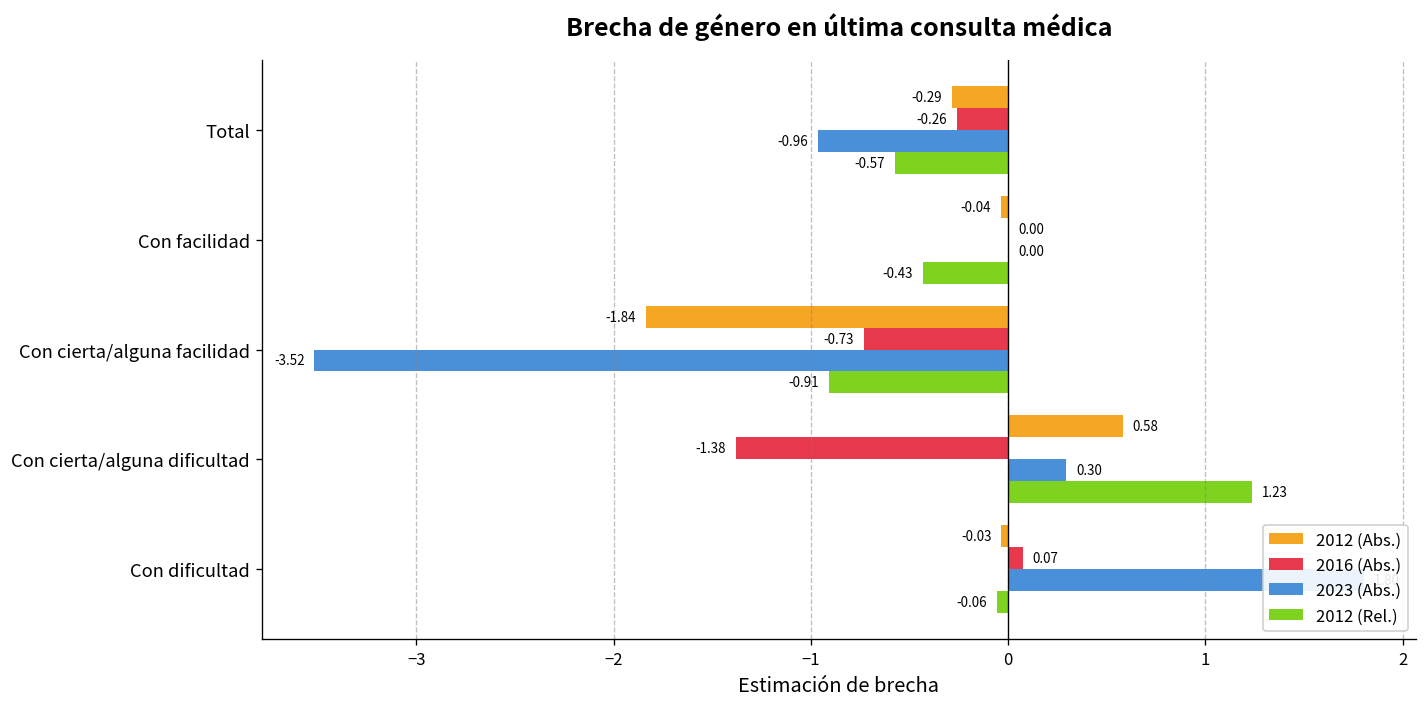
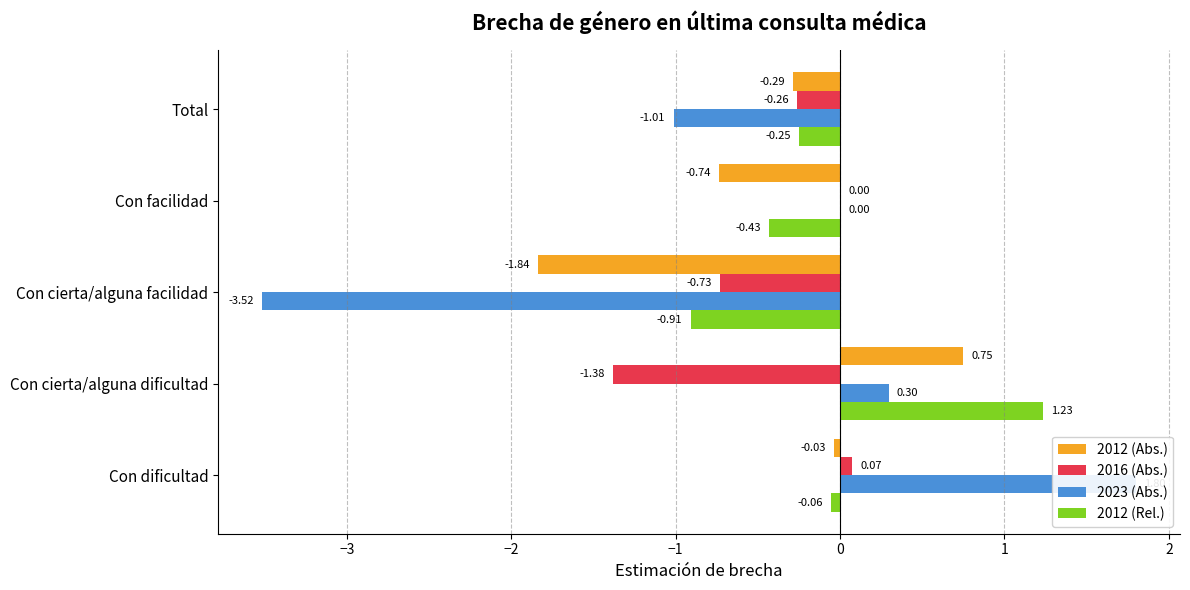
2023 (Abs.), Total: -0.96 -> -1.01
2012 (Rel.), Total: -0.57 -> -0.25
2012 (Abs.), Con facilidad: -0.04 -> -0.74
2012 (Abs.), Con cierta/alguna dificultad: 0.58 -> 0.75
